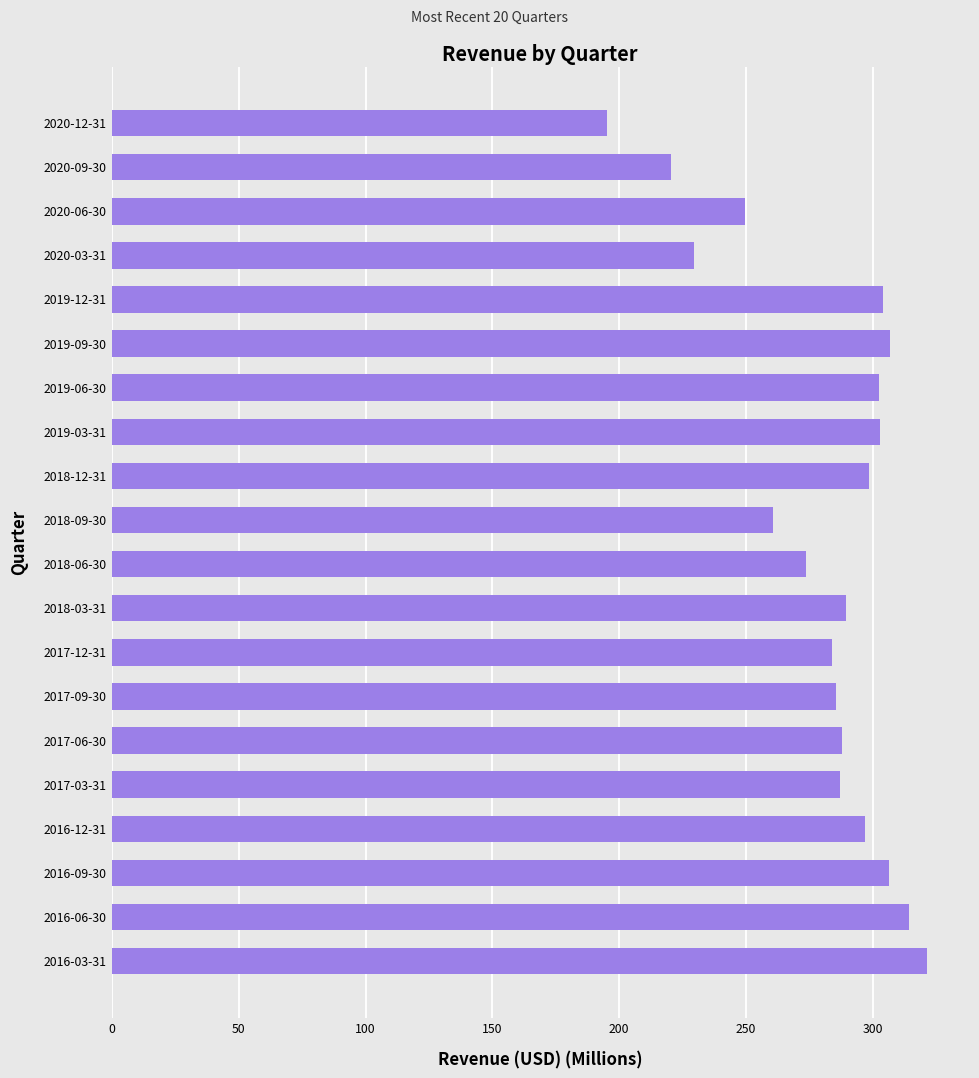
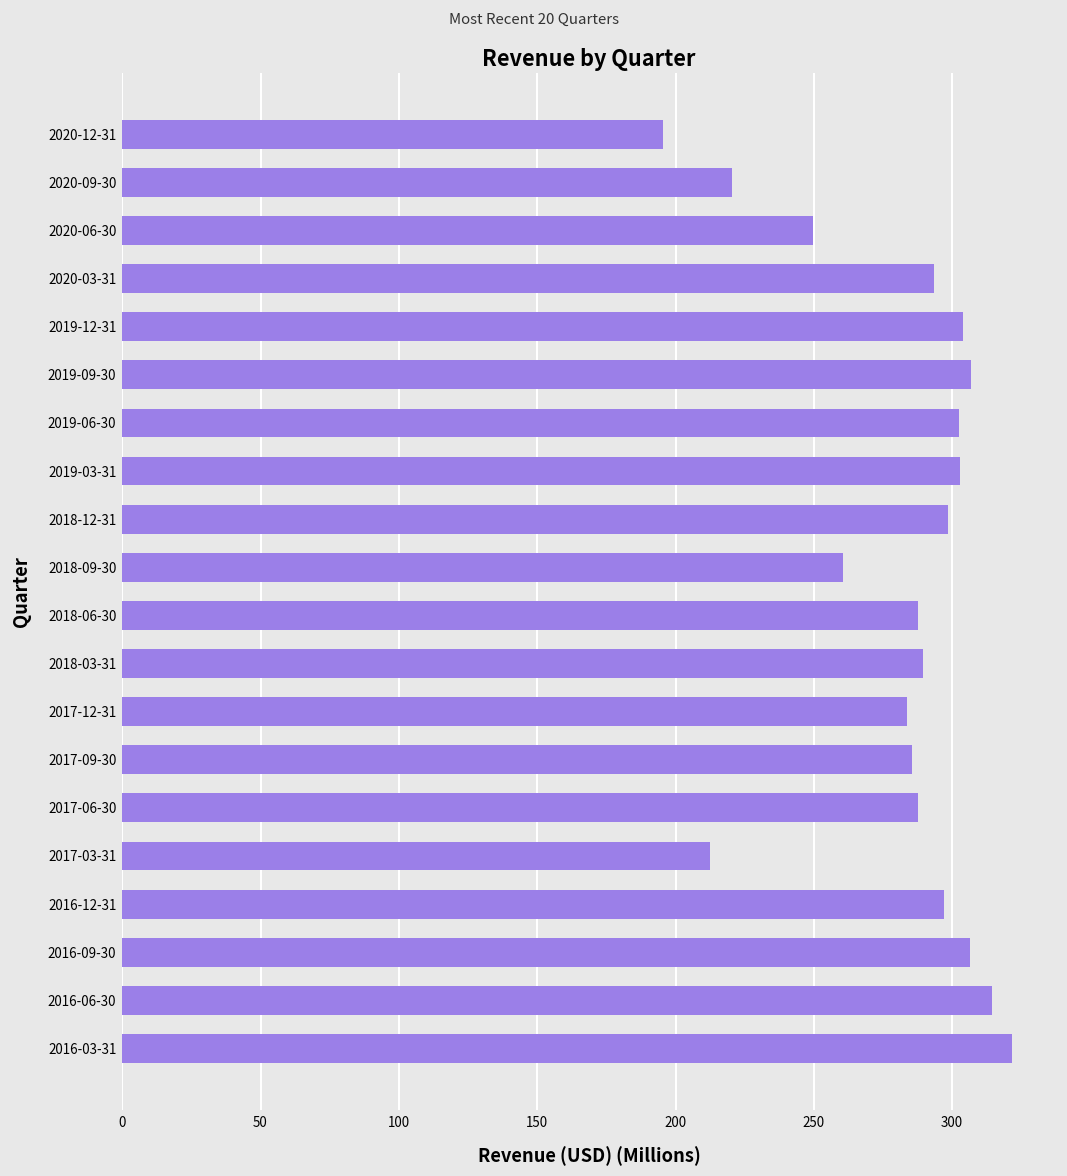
2020-03-31: 229 -> 293
2018-06-30: 274 -> 288
2017-03-31: 287 -> 213
